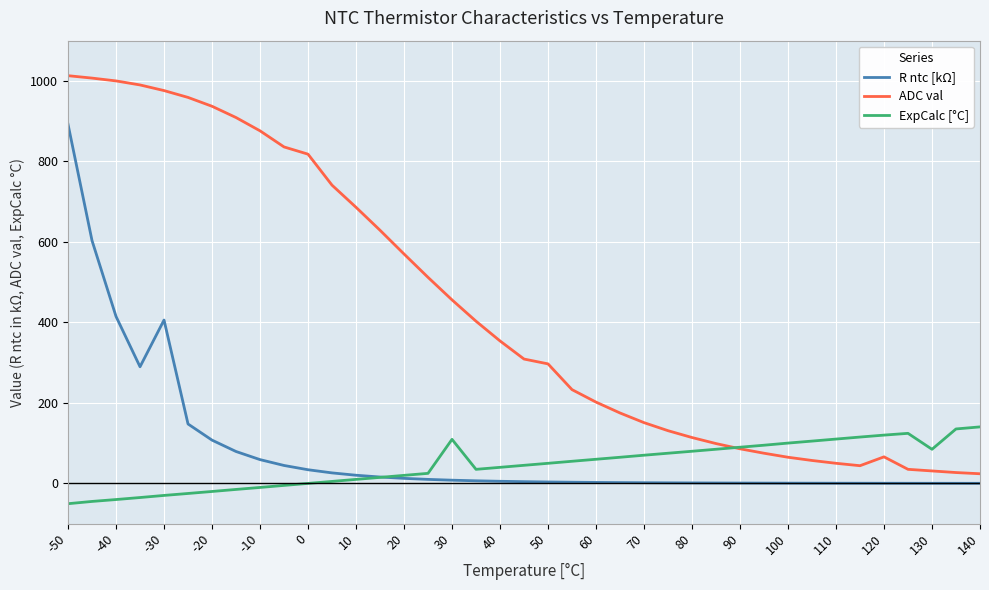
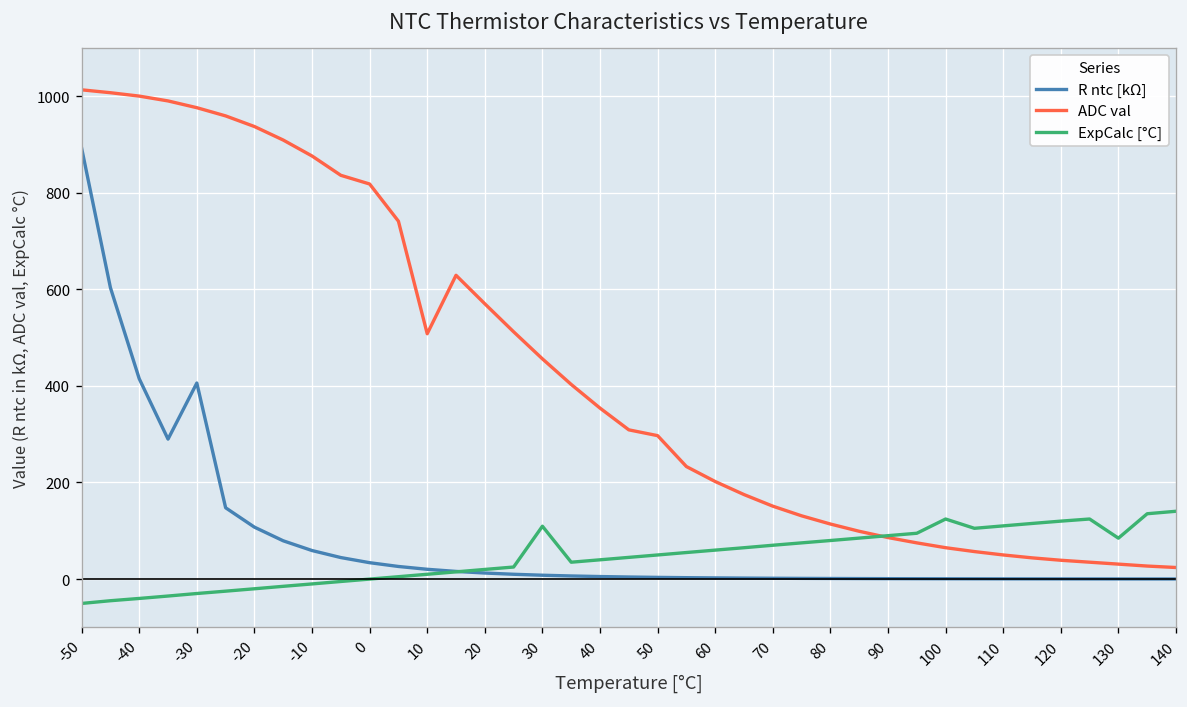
ADC val, 10: 690 -> 510
ExpCalc [°C], 100: 100 -> 120
ADC val, 120: 70 -> 40
